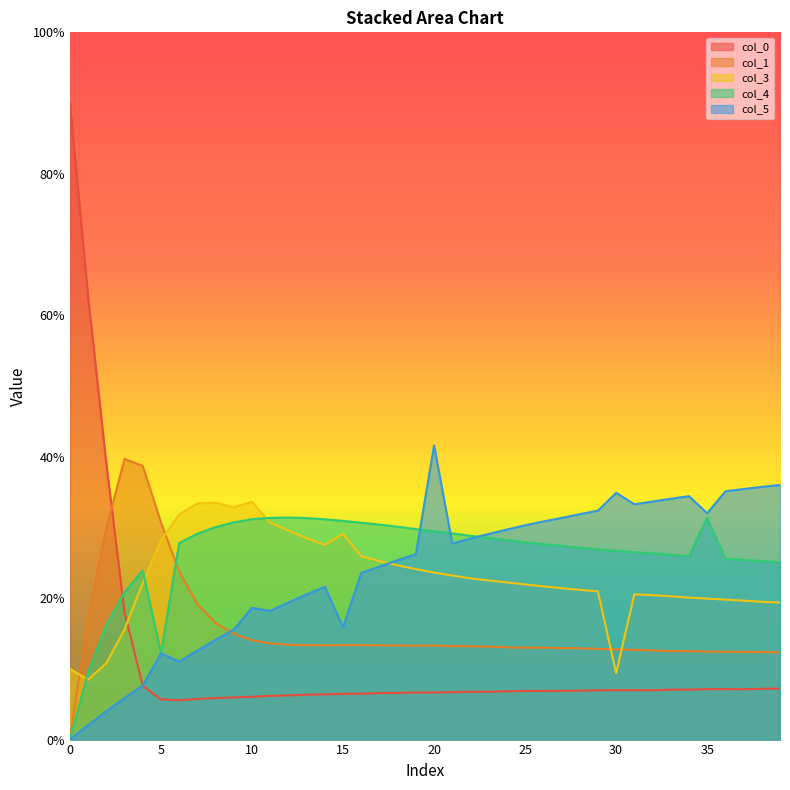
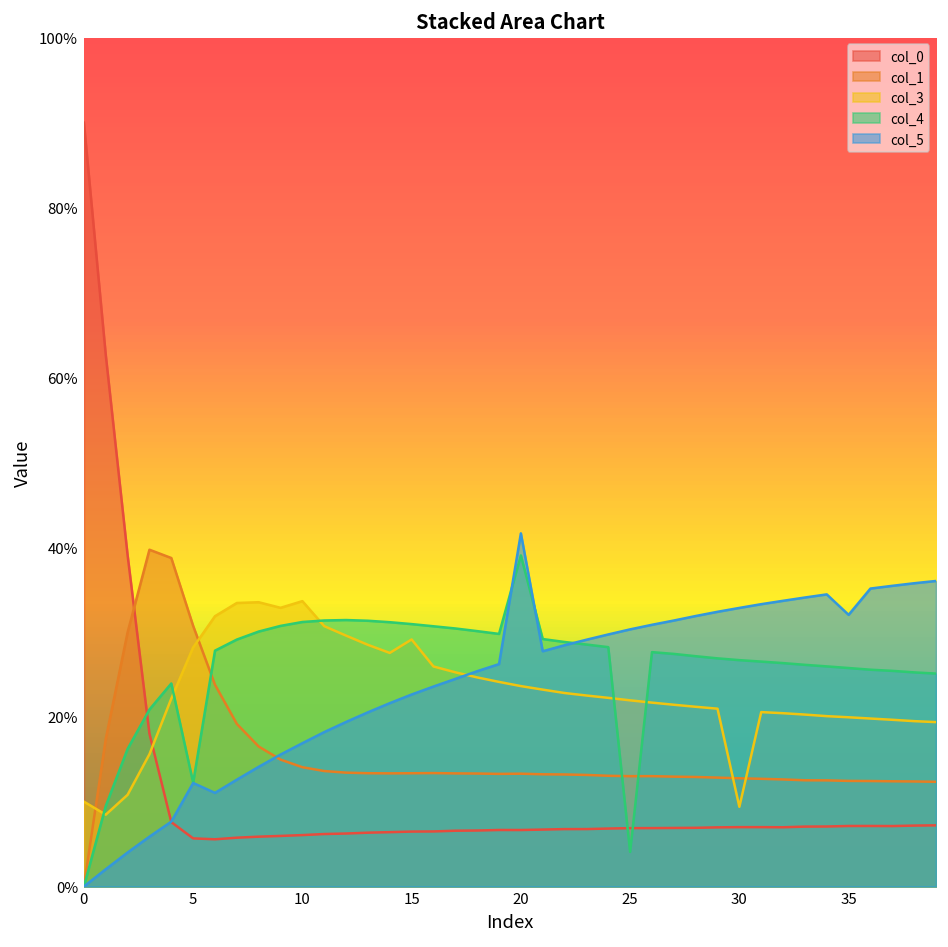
col_5, 10: 19% -> 17%
col_5, 15: 16% -> 23%
col_4, 20: 29% -> 39%
col_4, 25: 28% -> 4%
col_5, 30: 35% -> 33%
col_4, 35: 31% -> 26%
